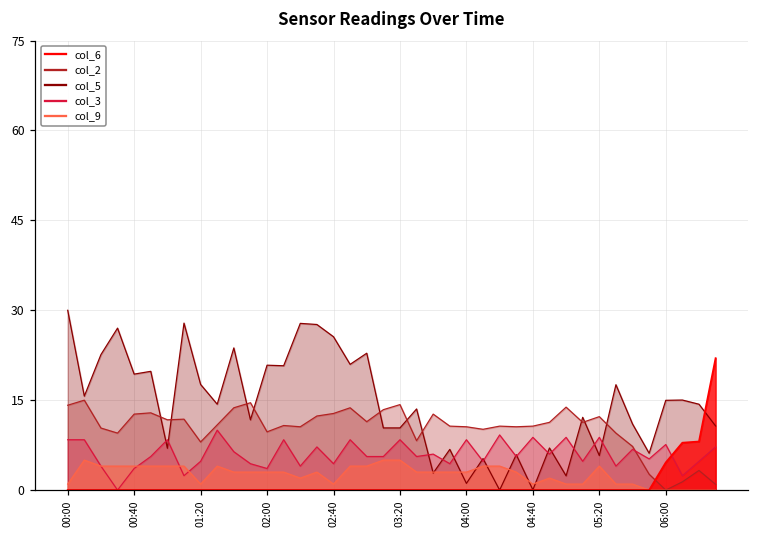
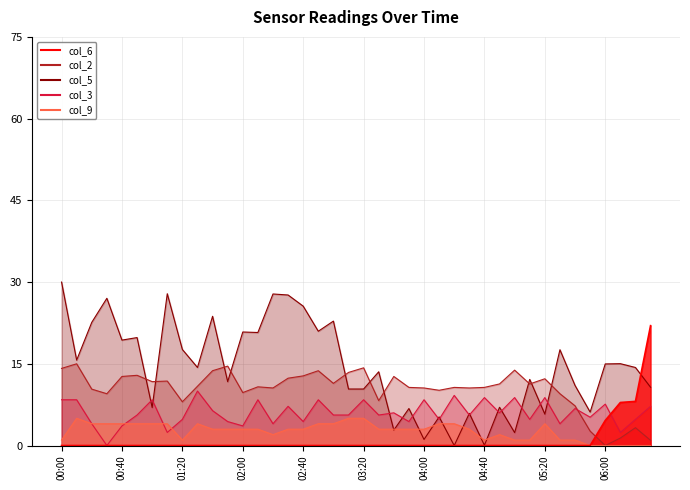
col_9, 02:40: 1 -> 3
